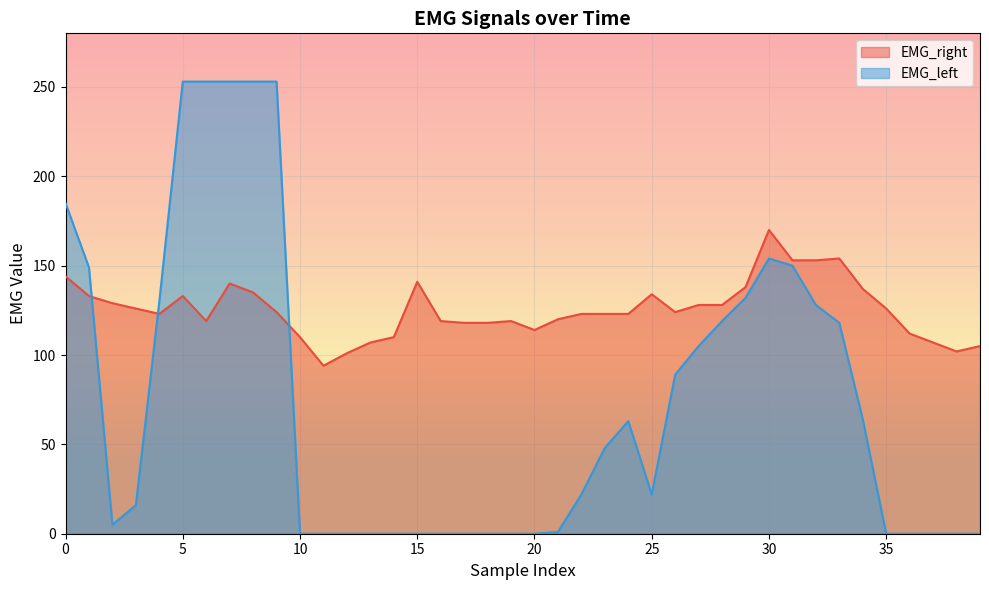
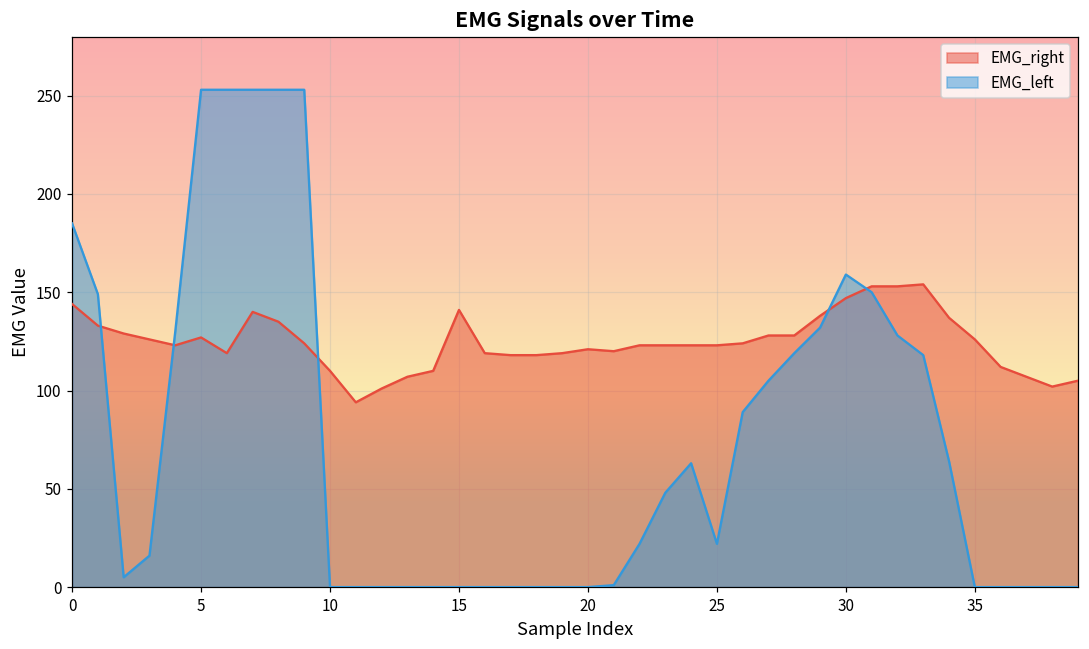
EMG_right, 5: 133 -> 127
EMG_right, 20: 114 -> 121
EMG_right, 25: 134 -> 123
EMG_right, 30: 170 -> 147
EMG_left, 30: 154 -> 159
